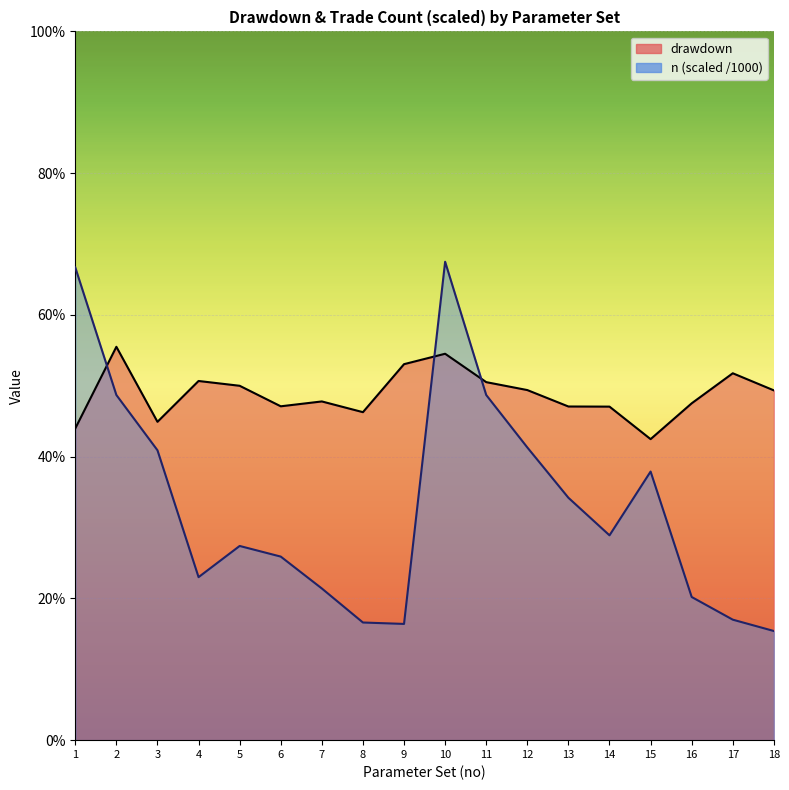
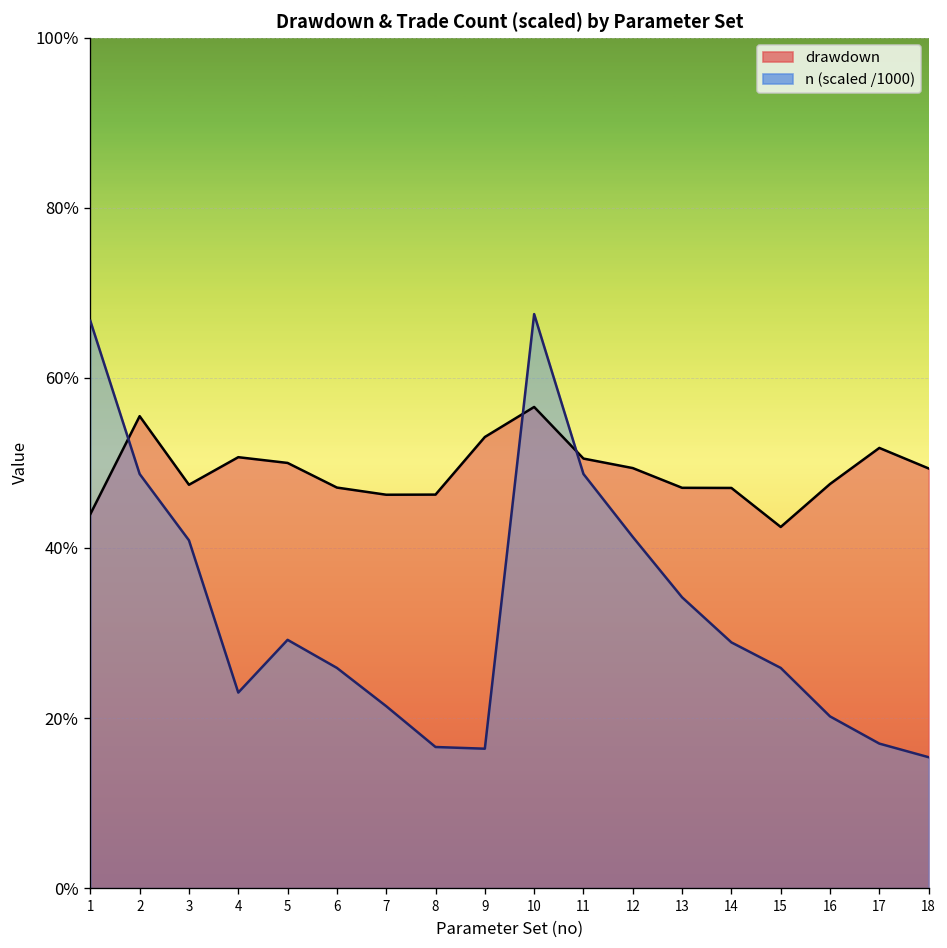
drawdown, 3: 45% -> 47%
n (scaled /1000), 5: 27% -> 29%
drawdown, 7: 48% -> 46%
drawdown, 10: 55% -> 57%
n (scaled /1000), 15: 38% -> 26%
